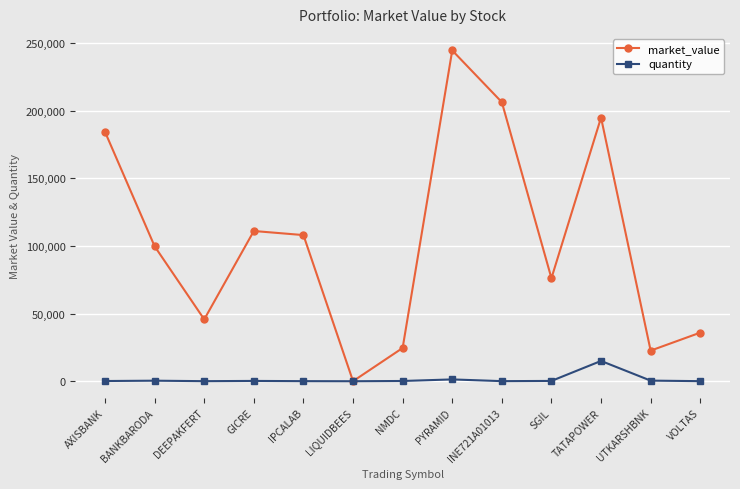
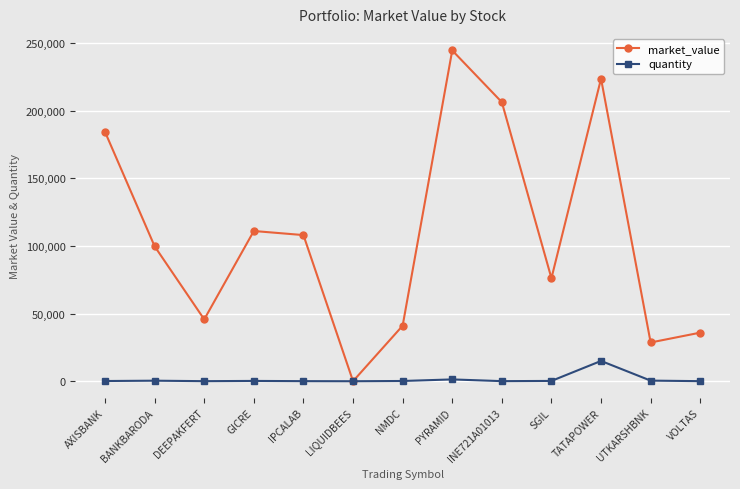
market_value, NMDC: 25,000 -> 41,000
market_value, TATAPOWER: 195,000 -> 224,000
market_value, UTKARSHBNK: 23,000 -> 29,000
